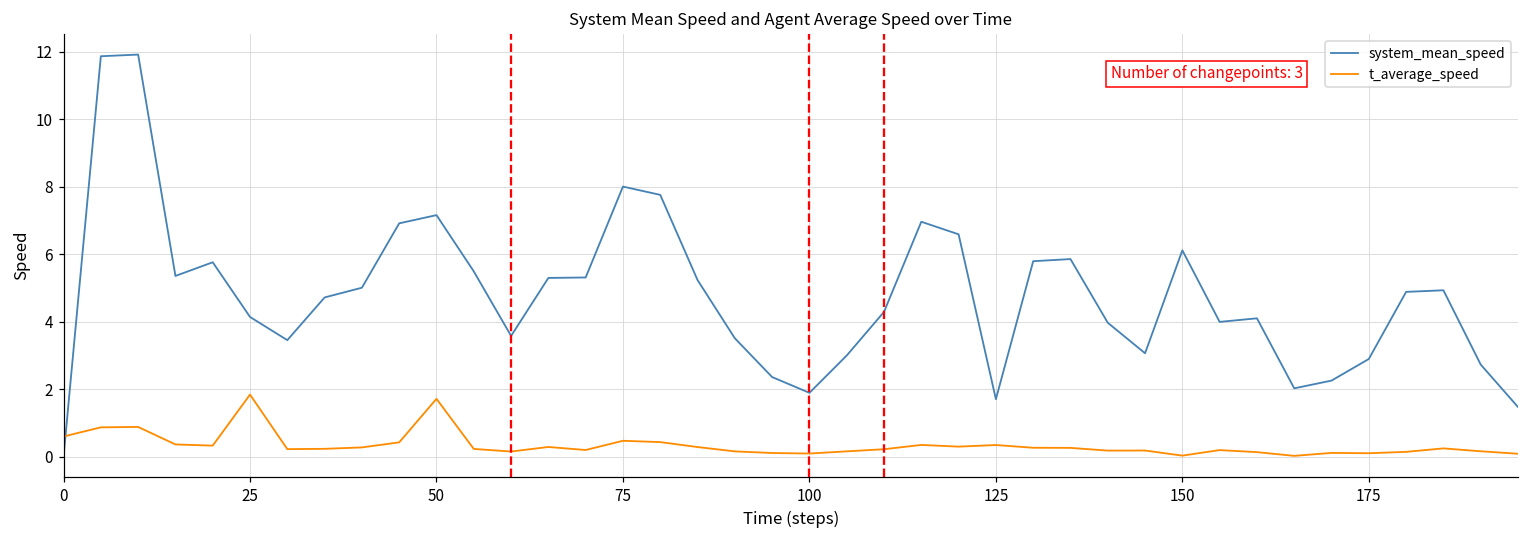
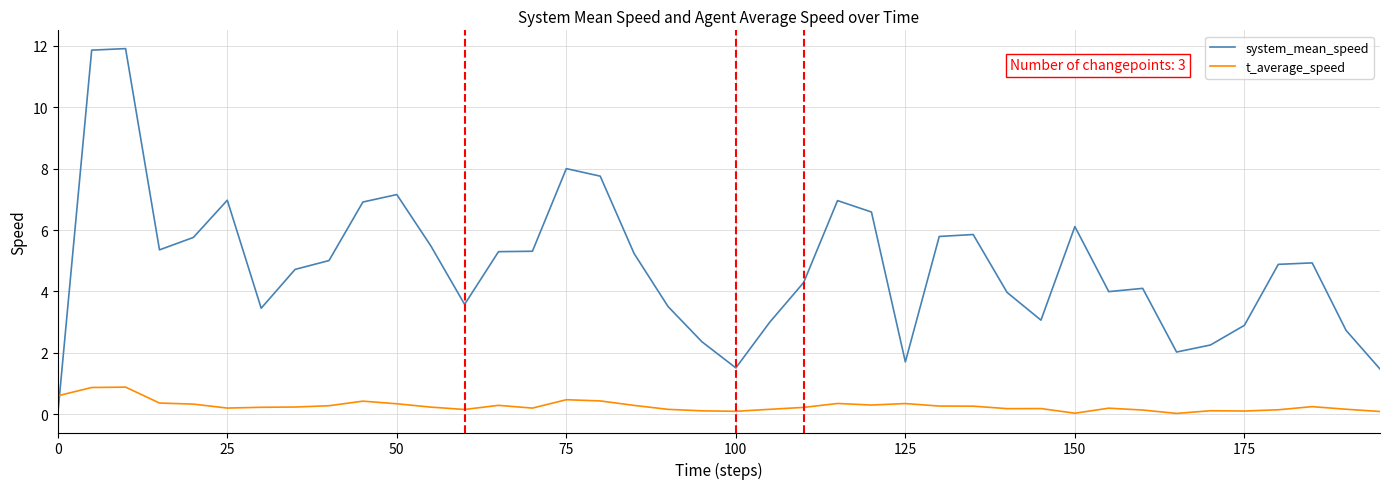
system_mean_speed, 25: 4.1 -> 7.0
t_average_speed, 25: 1.8 -> 0.2
t_average_speed, 50: 1.7 -> 0.3
system_mean_speed, 100: 1.9 -> 1.5
